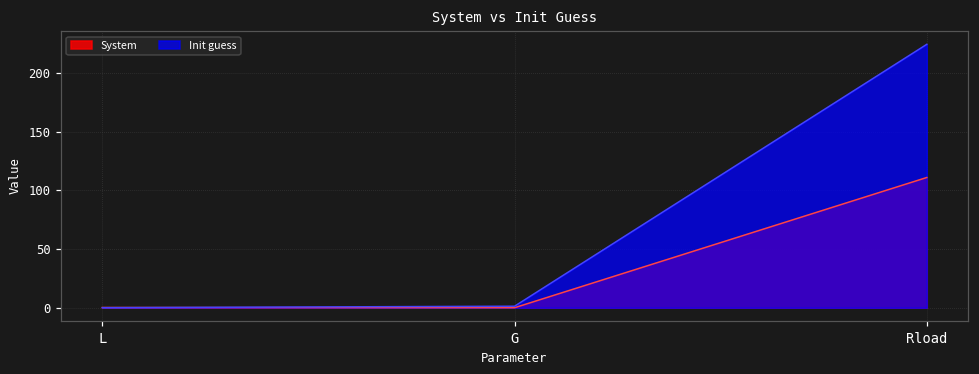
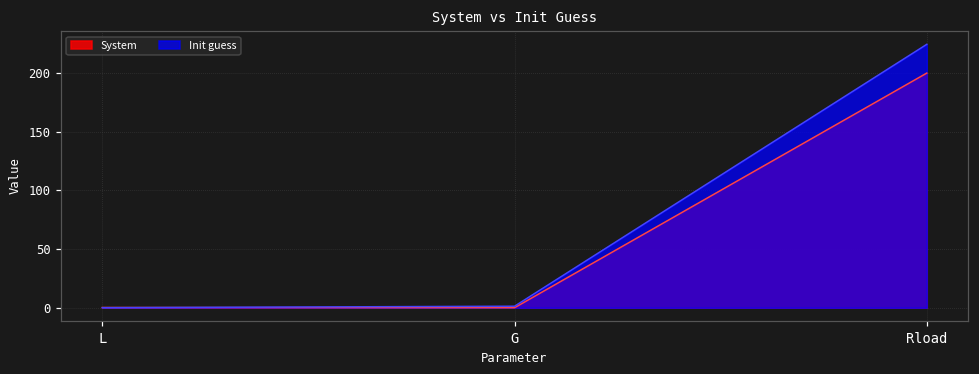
System, Rload: 111 -> 200
